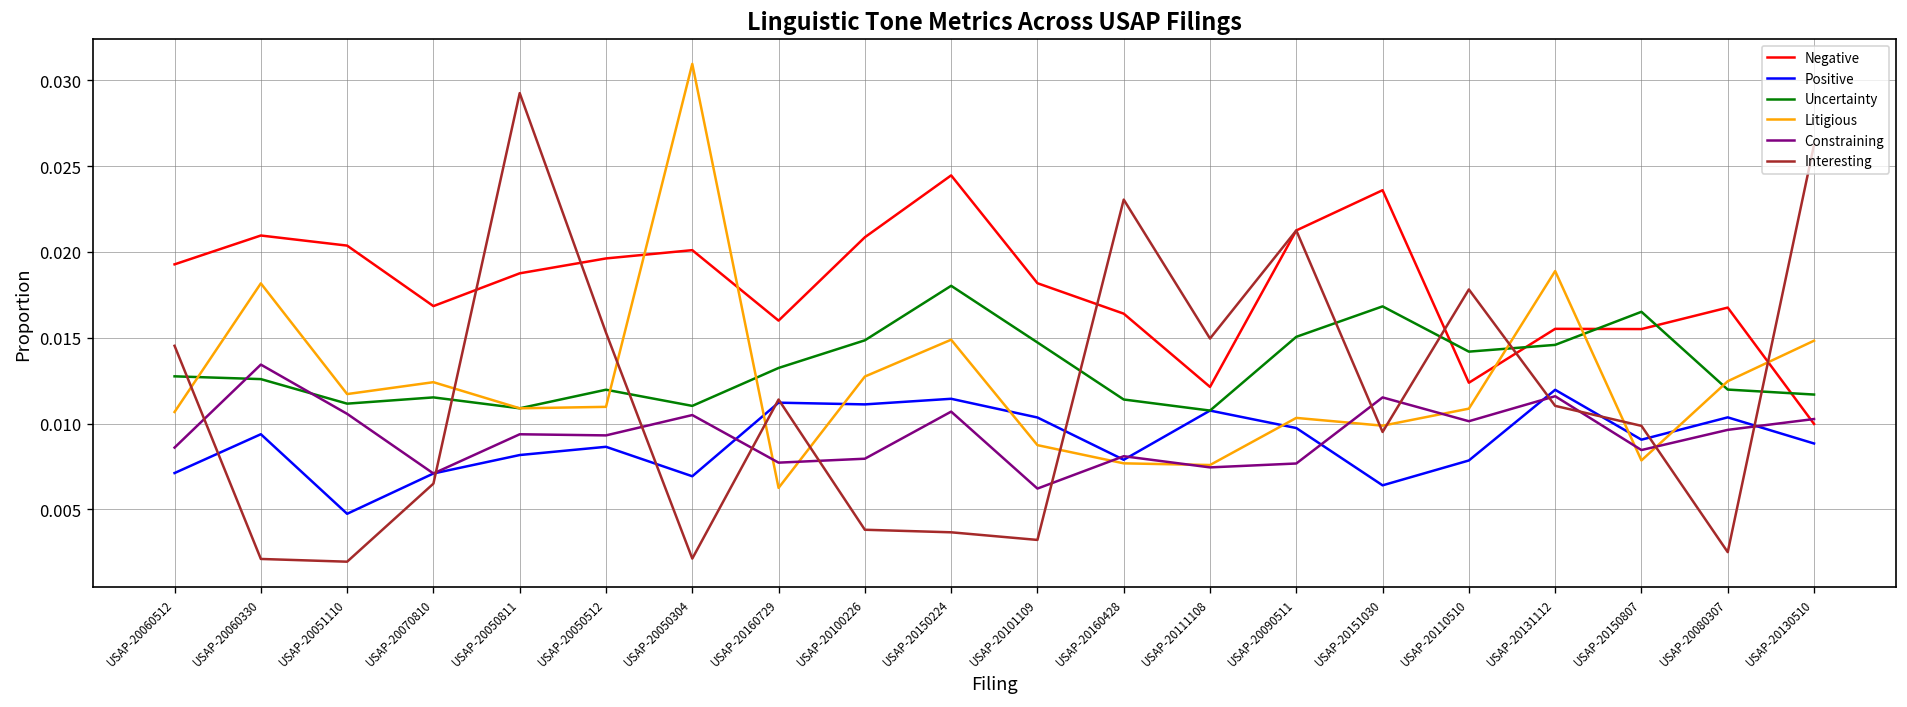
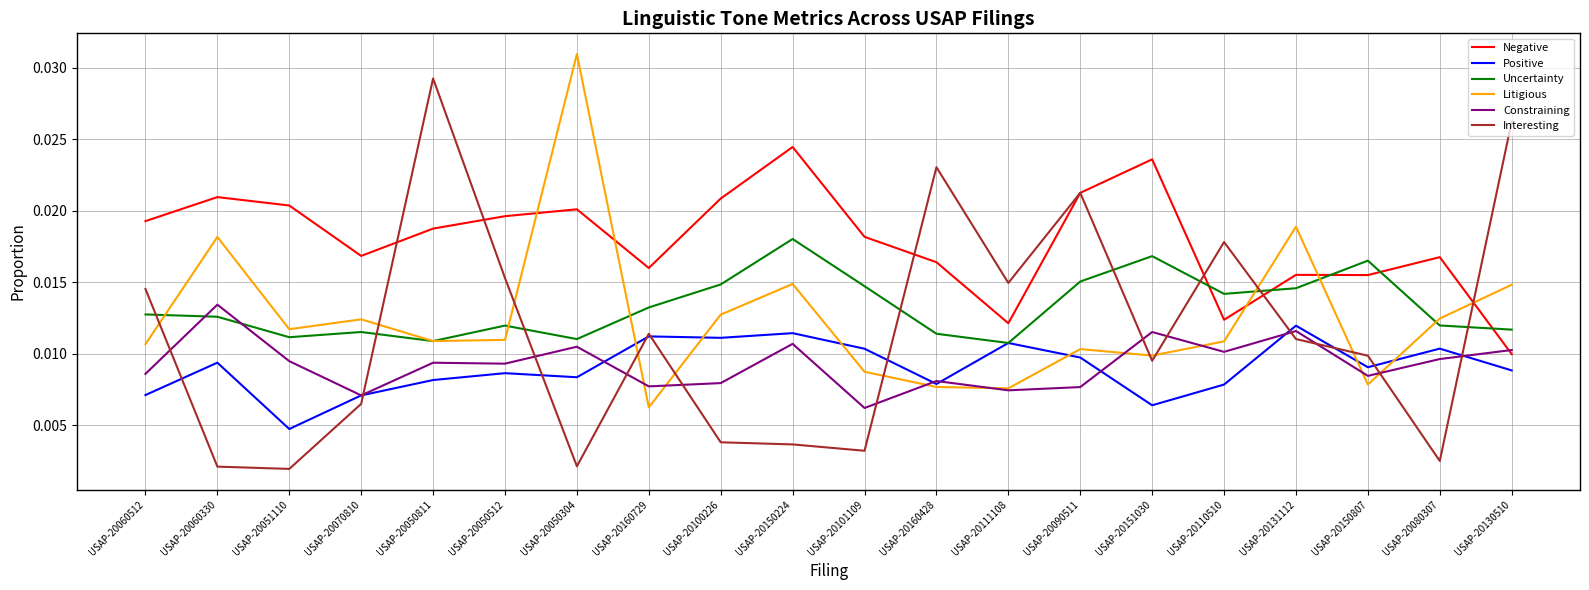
Constraining, USAP-20051110: 0.0106 -> 0.0095
Positive, USAP-20050304: 0.0069 -> 0.0084
